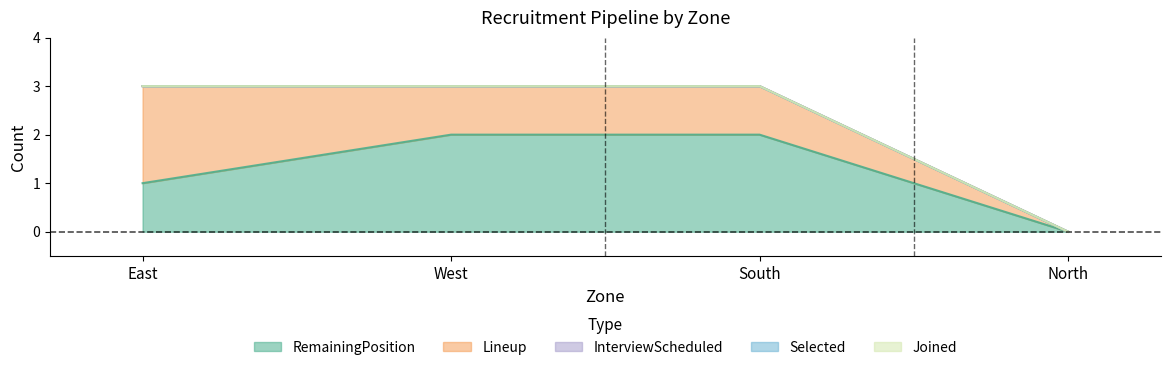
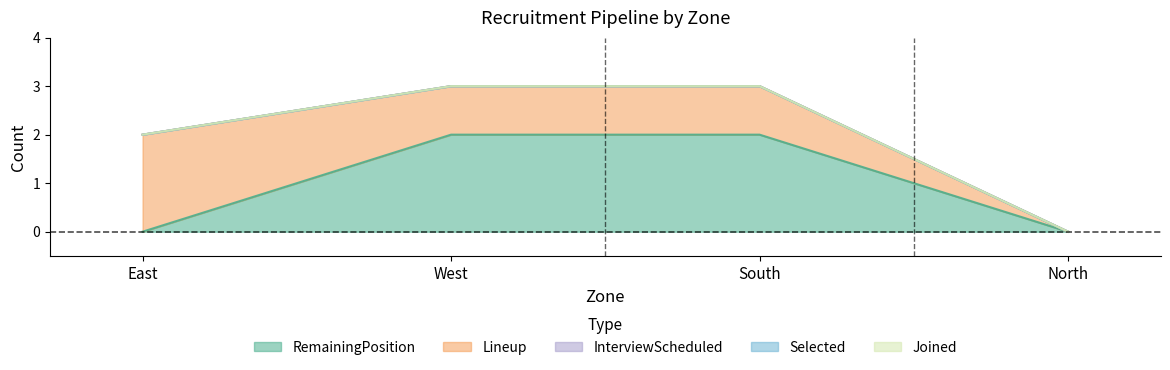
RemainingPosition, East: 1 -> 0
